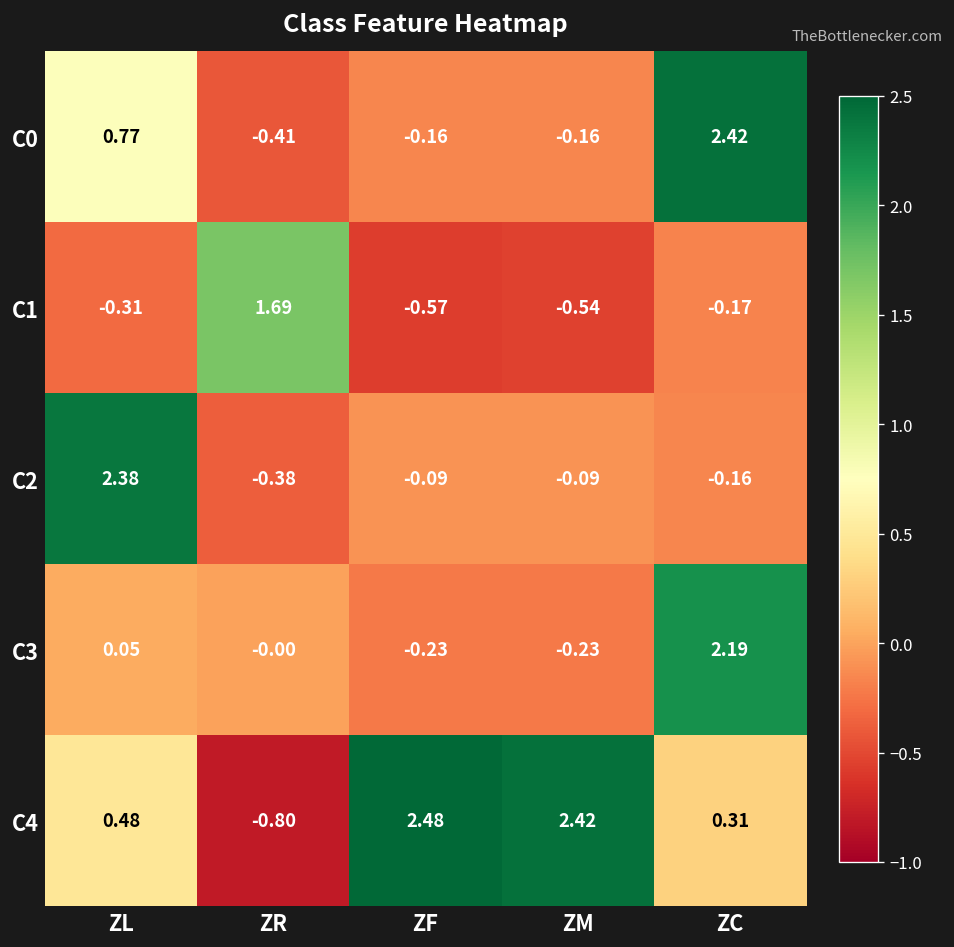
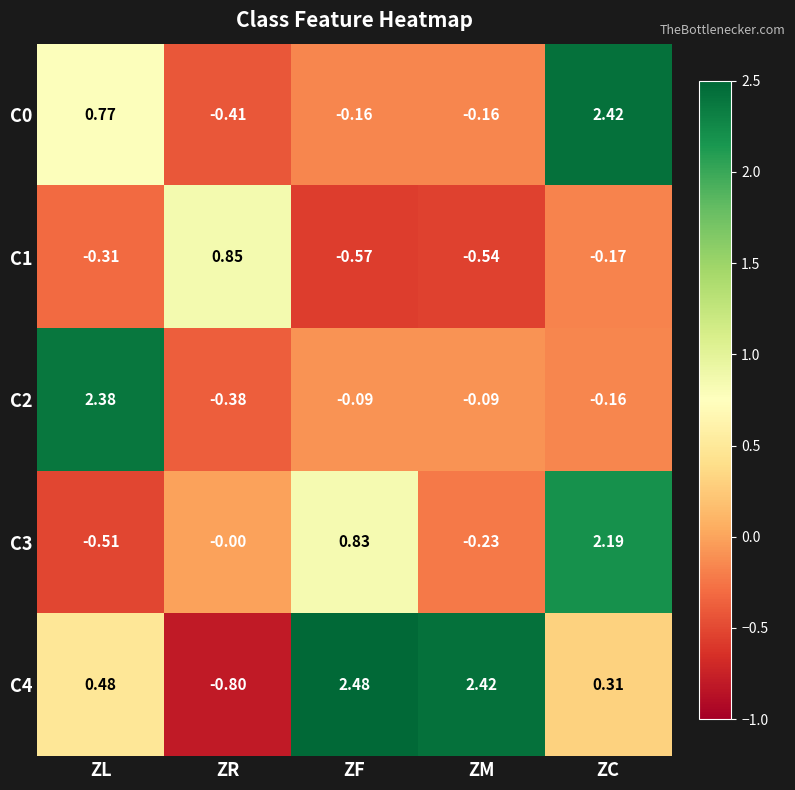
C1, ZR: 1.69 -> 0.85
C3, ZL: 0.05 -> -0.51
C3, ZF: -0.23 -> 0.83
